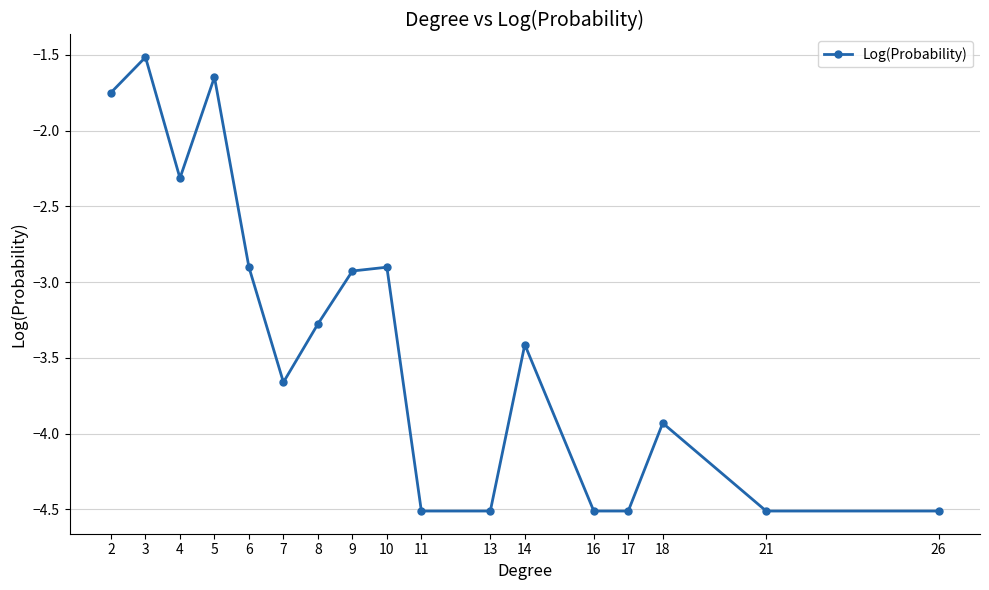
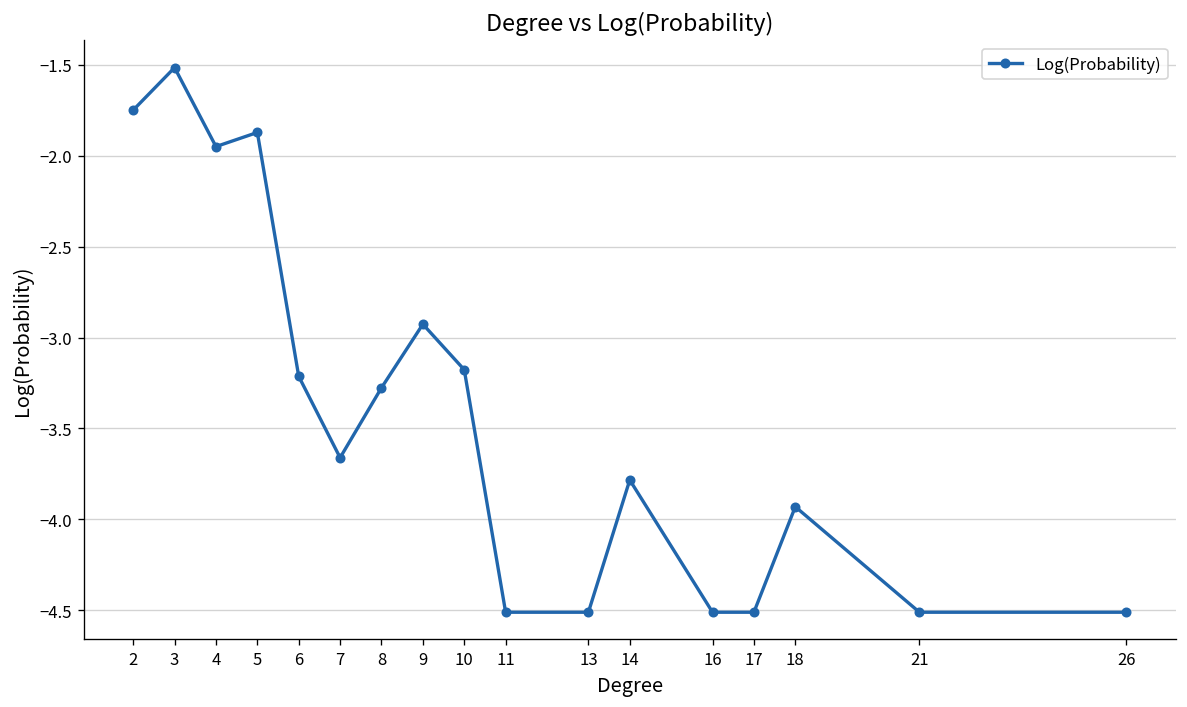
4: -2.31 -> -1.95
5: -1.65 -> -1.87
6: -2.90 -> -3.21
10: -2.90 -> -3.18
14: -3.41 -> -3.78
